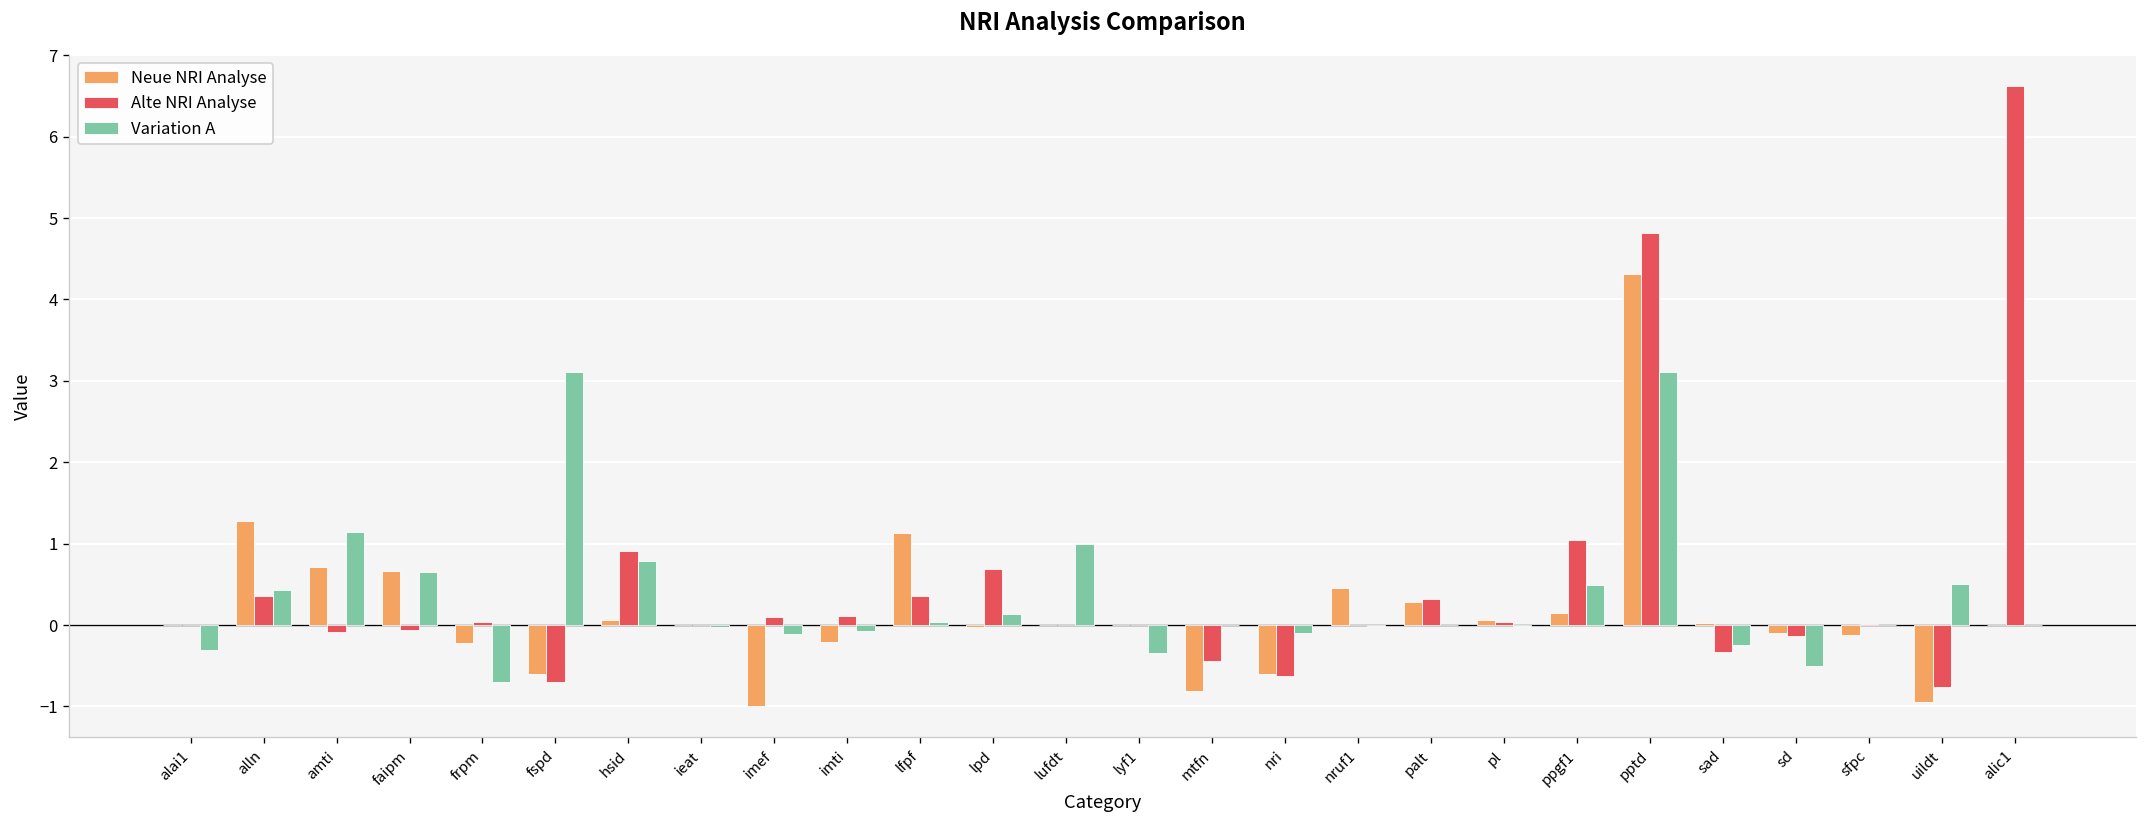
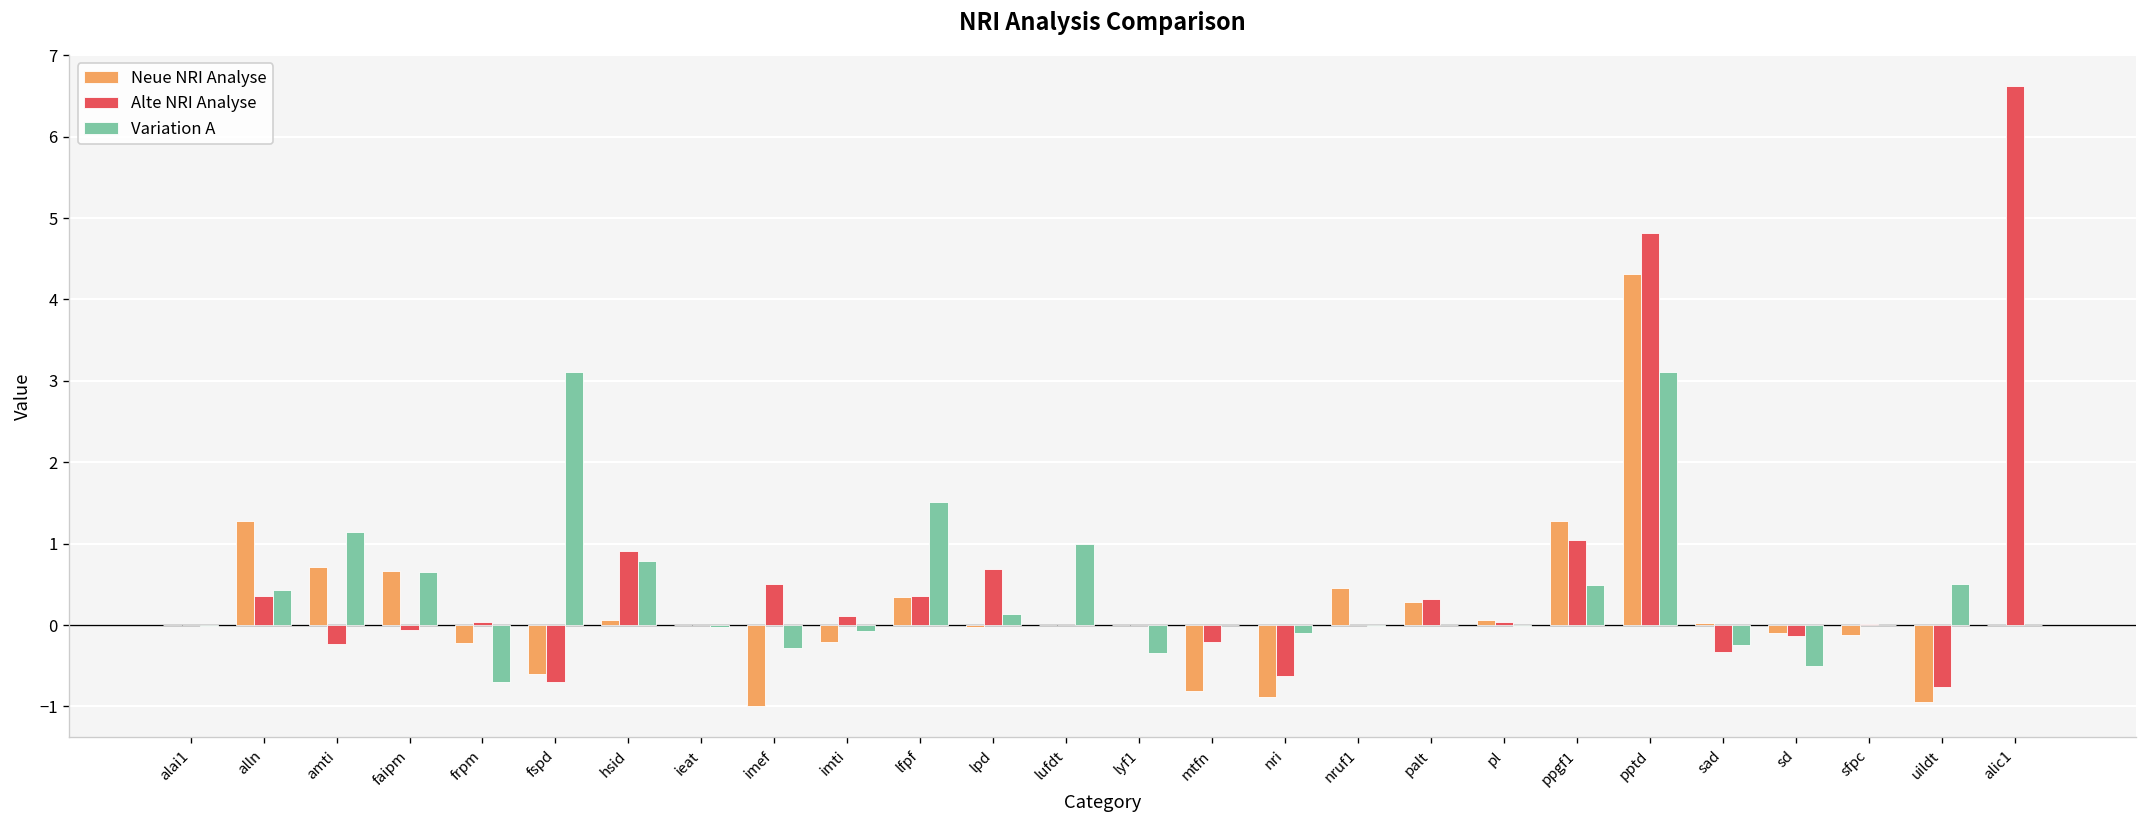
Variation A, alai1: -0.3 -> 0.0
Alte NRI Analyse, amti: -0.1 -> -0.2
Alte NRI Analyse, imef: 0.1 -> 0.5
Variation A, imef: -0.1 -> -0.3
Neue NRI Analyse, lfpf: 1.1 -> 0.3
Variation A, lfpf: 0.0 -> 1.5
Alte NRI Analyse, mtfn: -0.4 -> -0.2
Neue NRI Analyse, nri: -0.6 -> -0.9
Neue NRI Analyse, ppgf1: 0.1 -> 1.3
